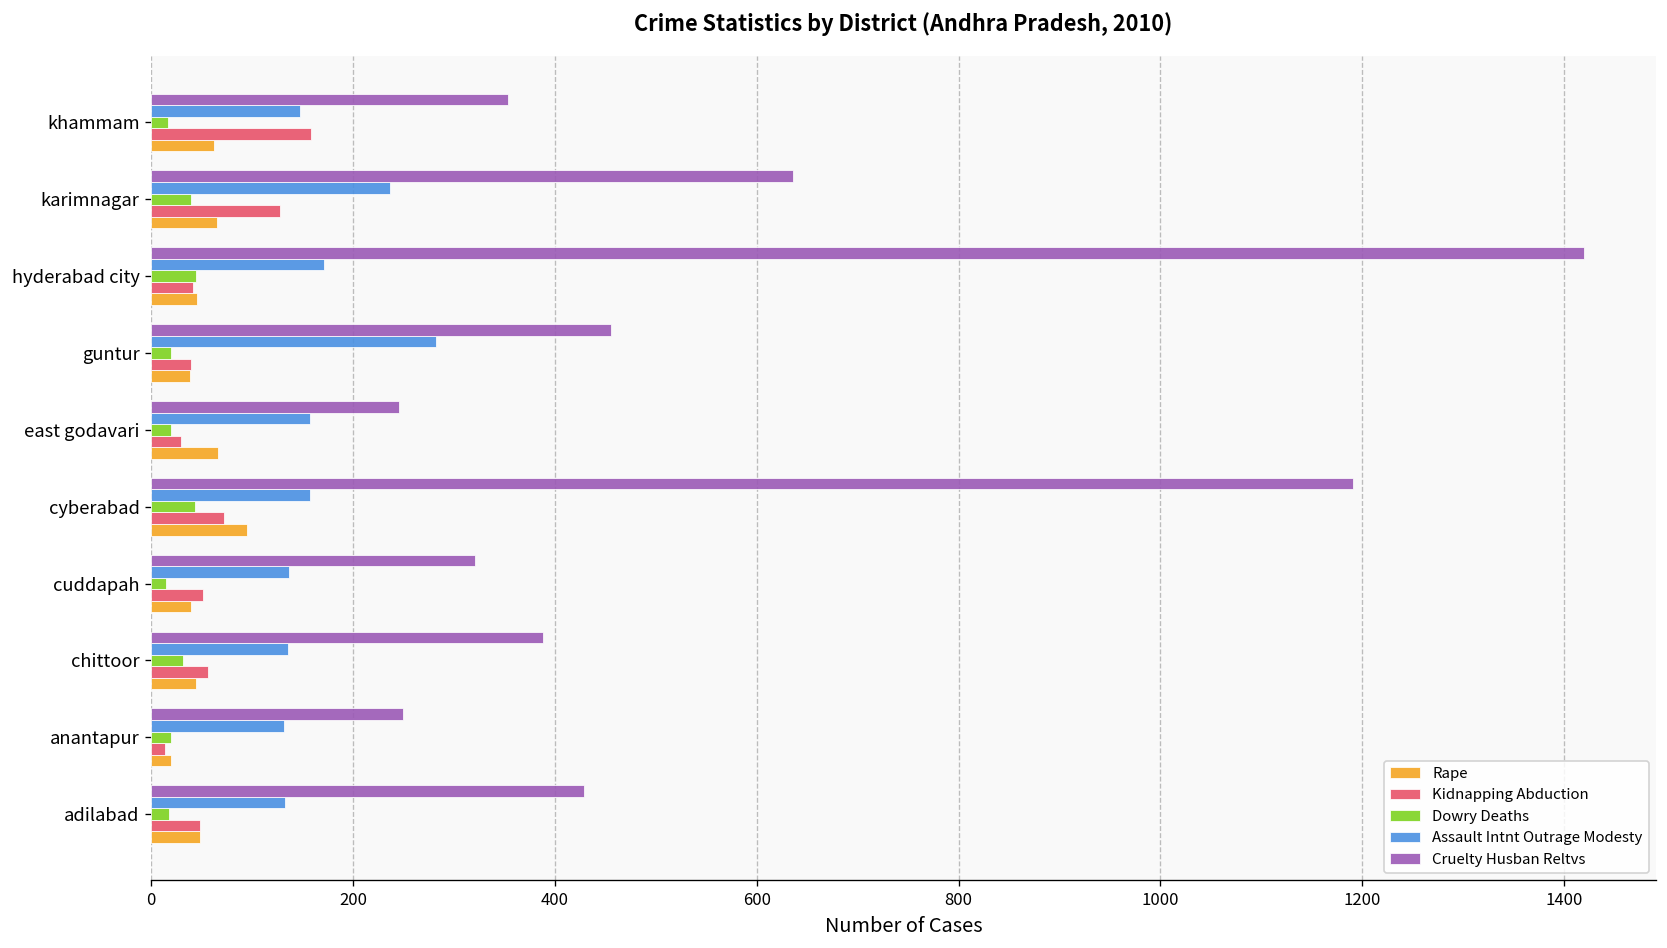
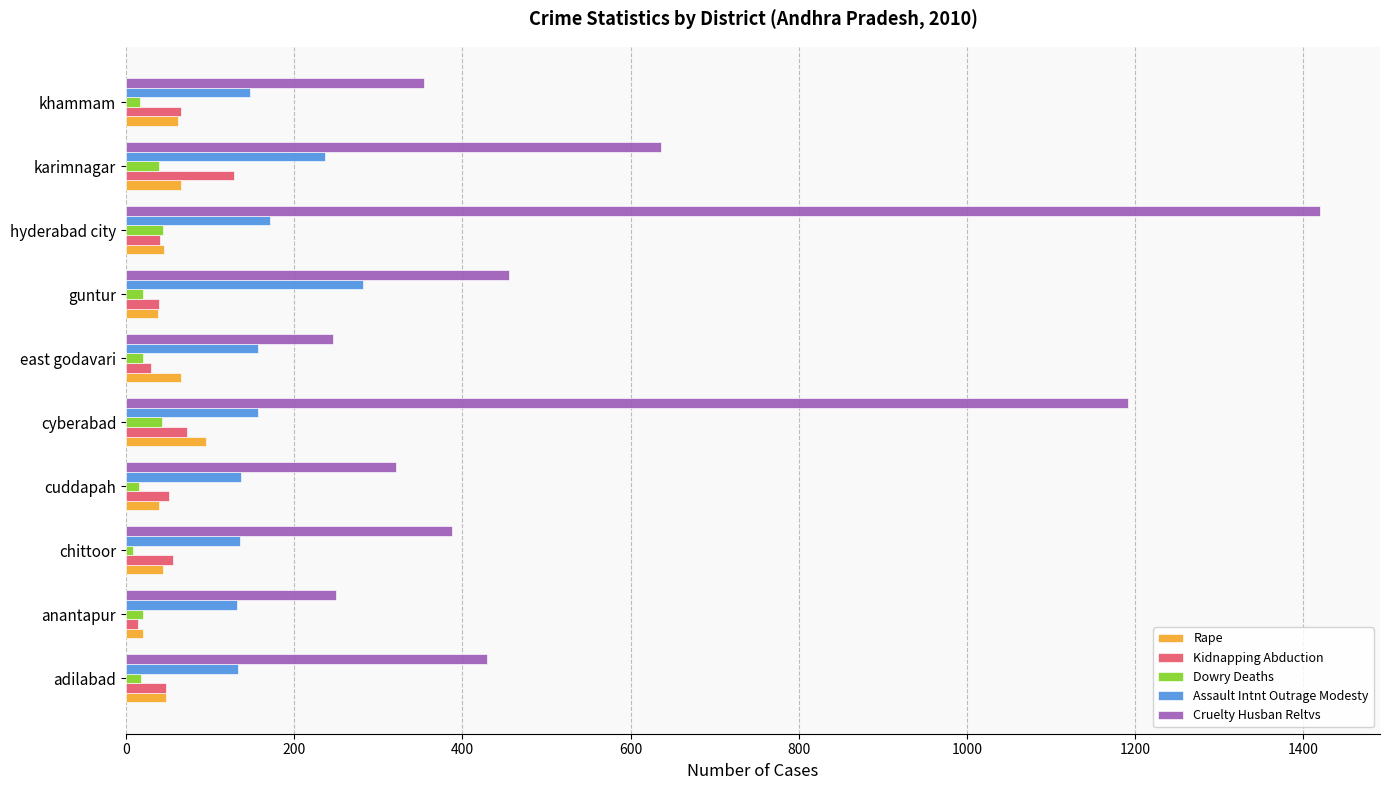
Kidnapping Abduction, khammam: 160 -> 70
Dowry Deaths, chittoor: 30 -> 10
